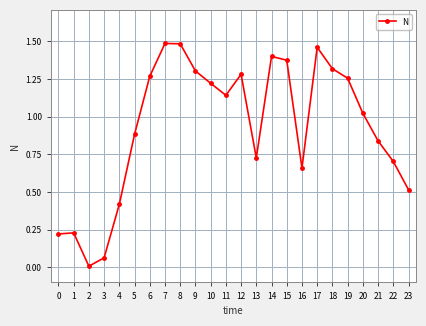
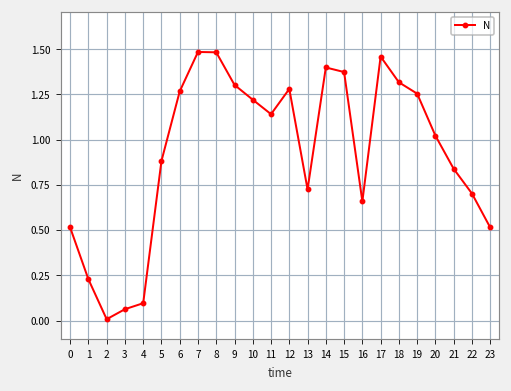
0: 0.22 -> 0.51
4: 0.42 -> 0.10
